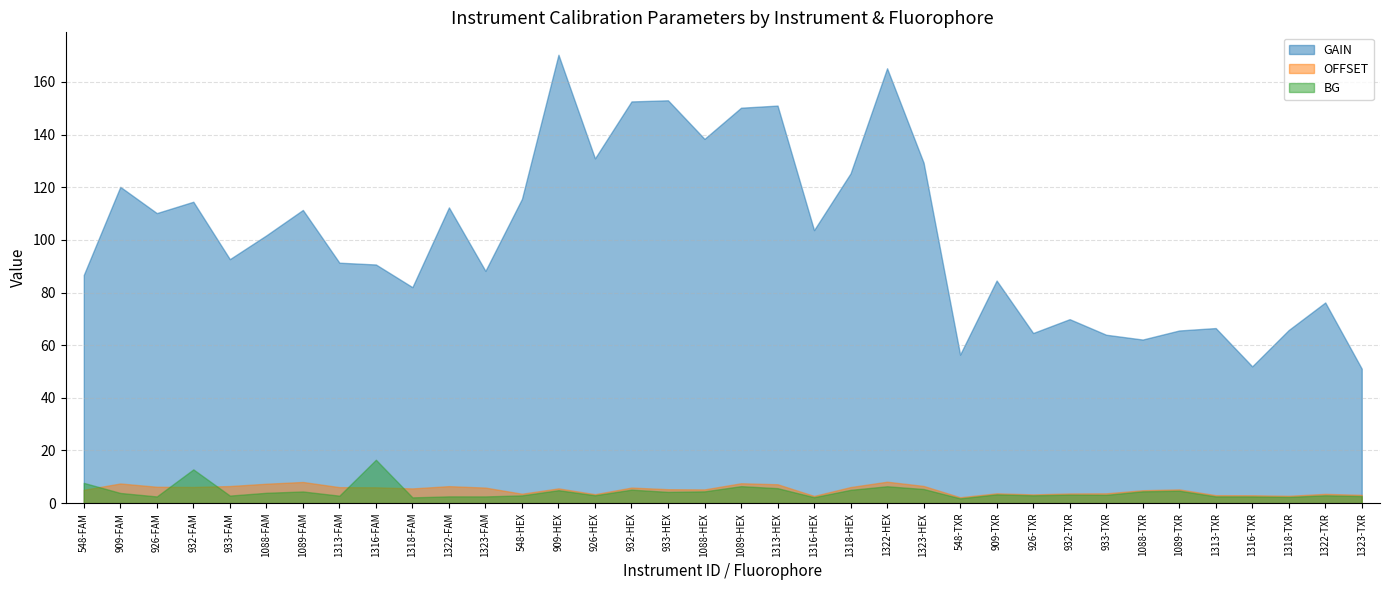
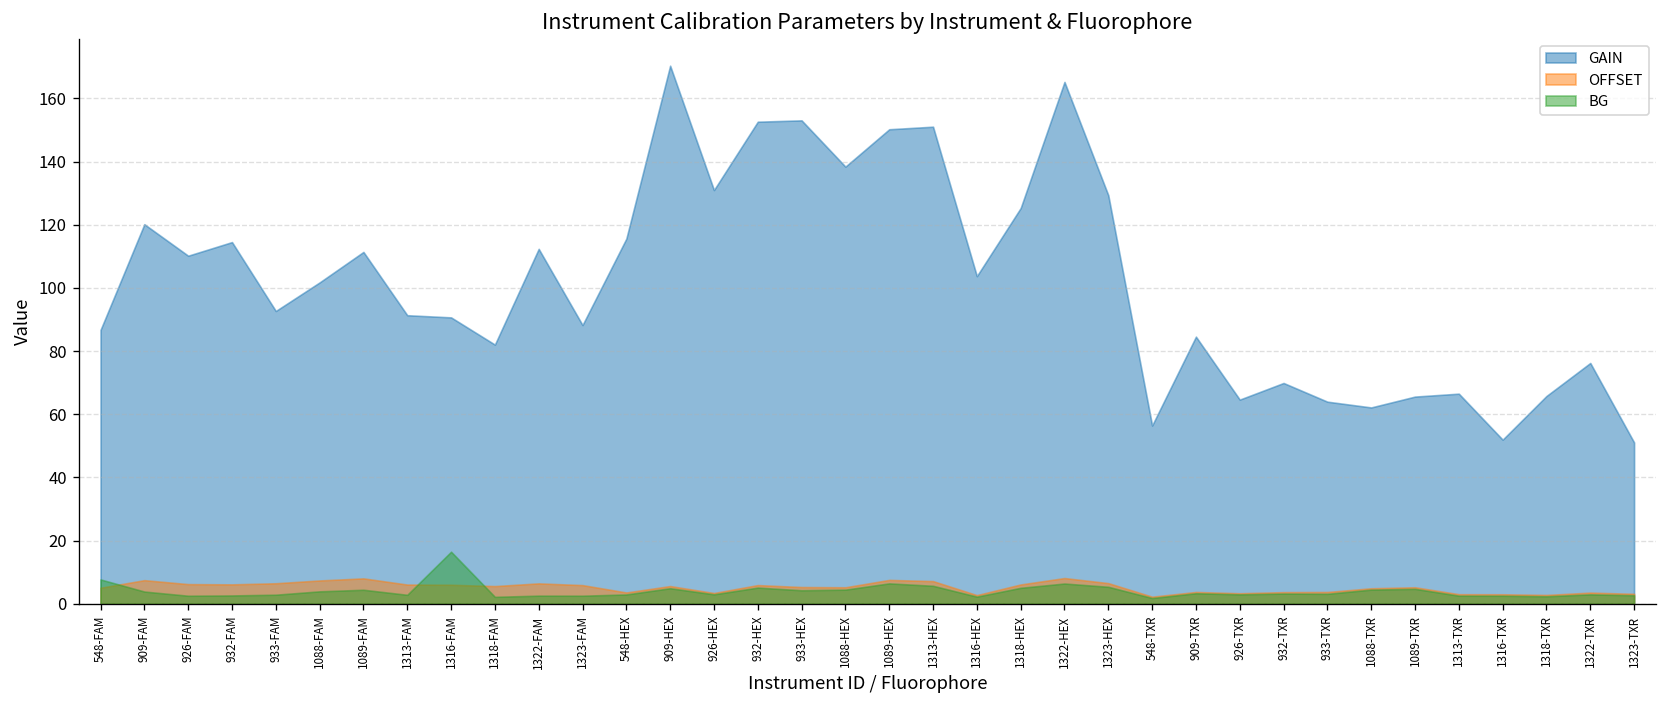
BG, 932-FAM: 13 -> 3
